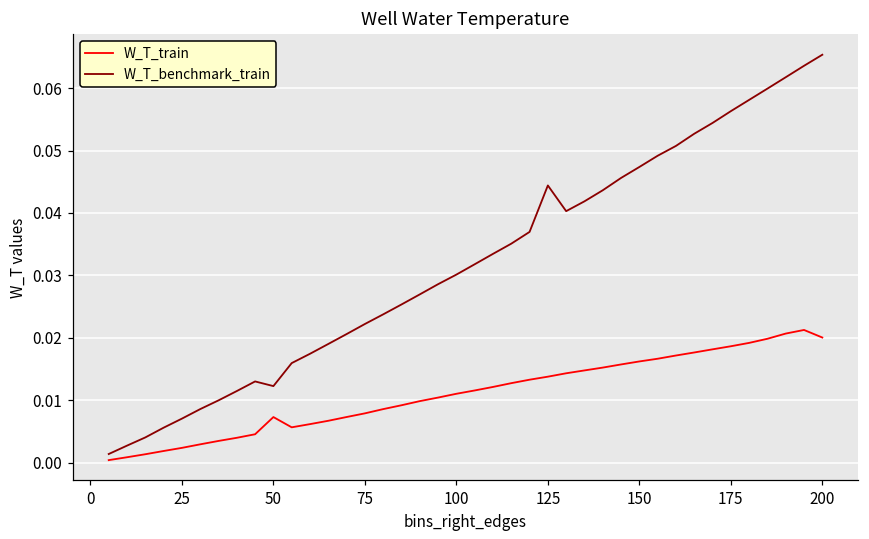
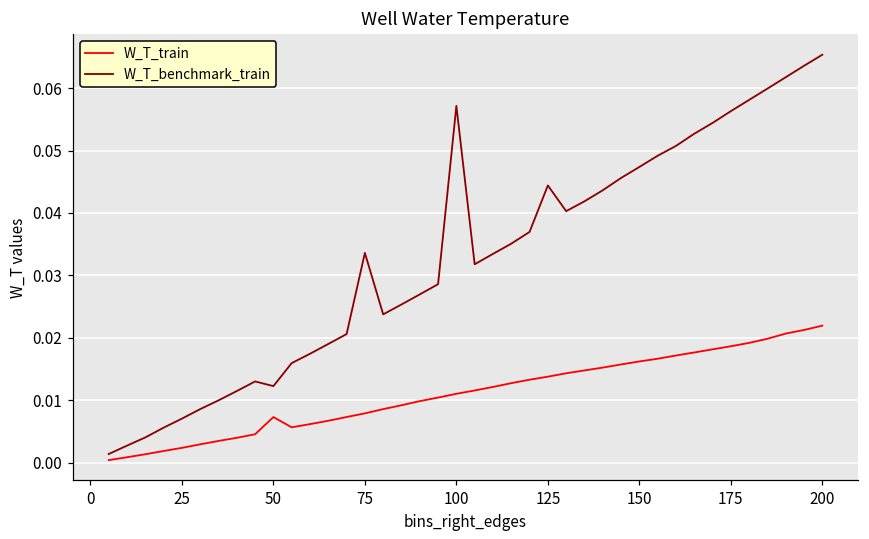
W_T_benchmark_train, 75: 0.022 -> 0.034
W_T_benchmark_train, 100: 0.030 -> 0.057
W_T_train, 200: 0.020 -> 0.022
